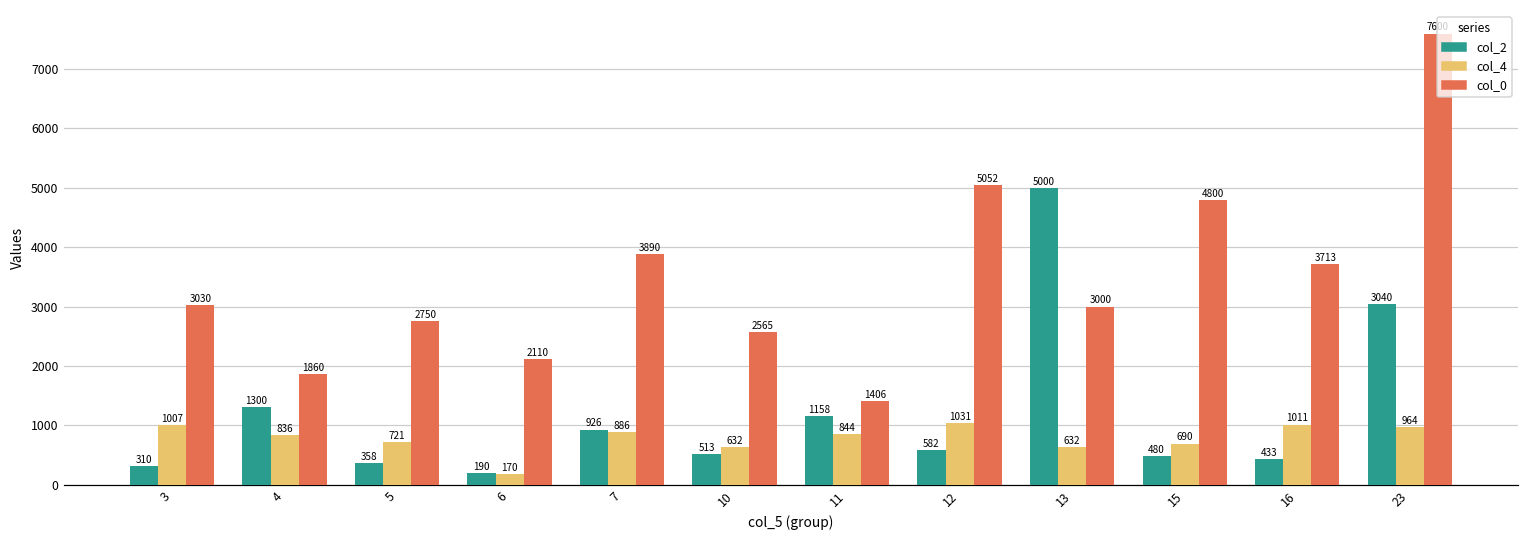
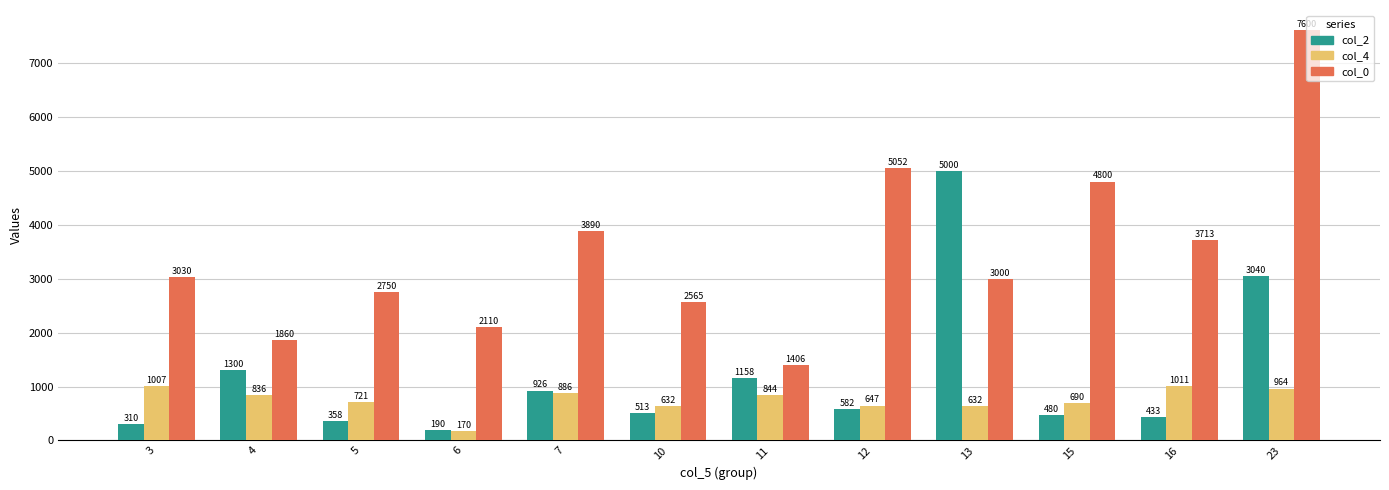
col_4, 12: 1031 -> 647
